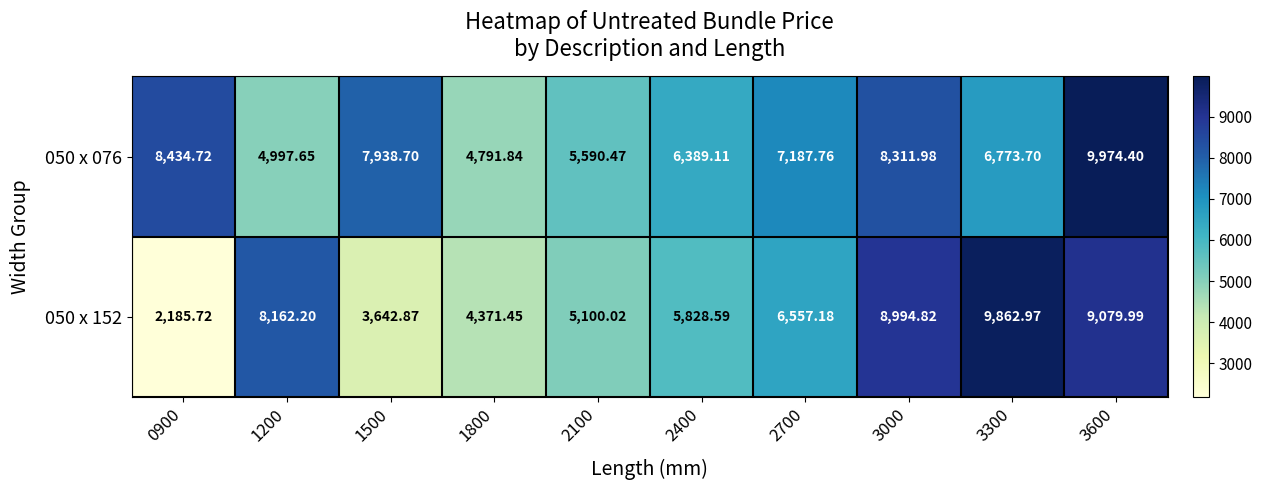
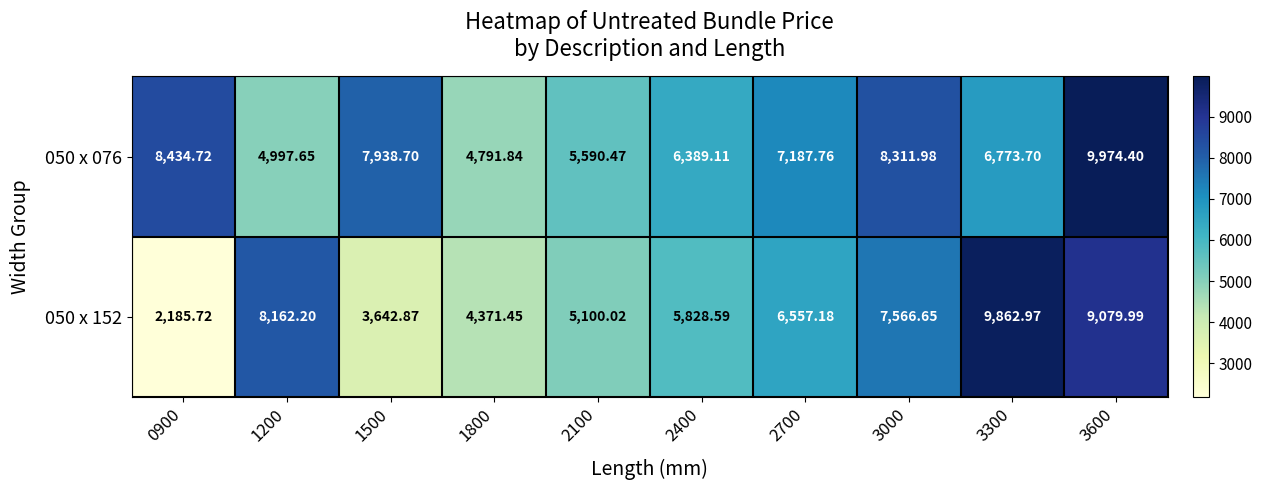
050 x 152, 3000: 8,994.82 -> 7,566.65
